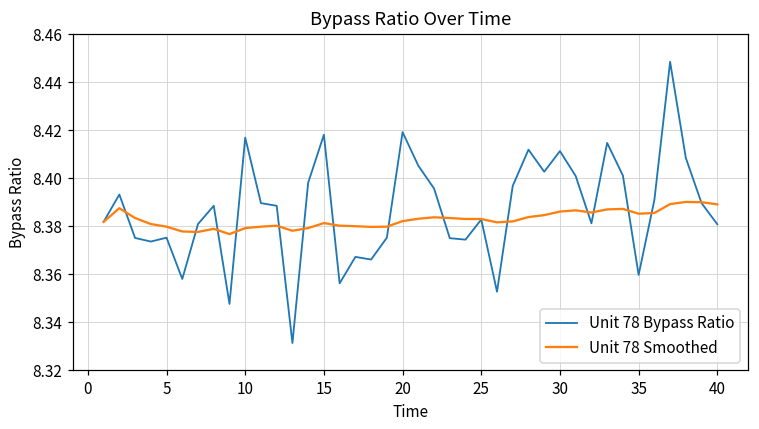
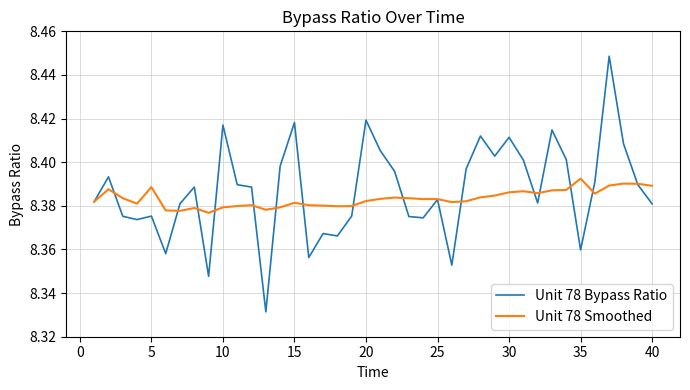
Unit 78 Smoothed, 5: 8.380 -> 8.389
Unit 78 Smoothed, 35: 8.385 -> 8.393
